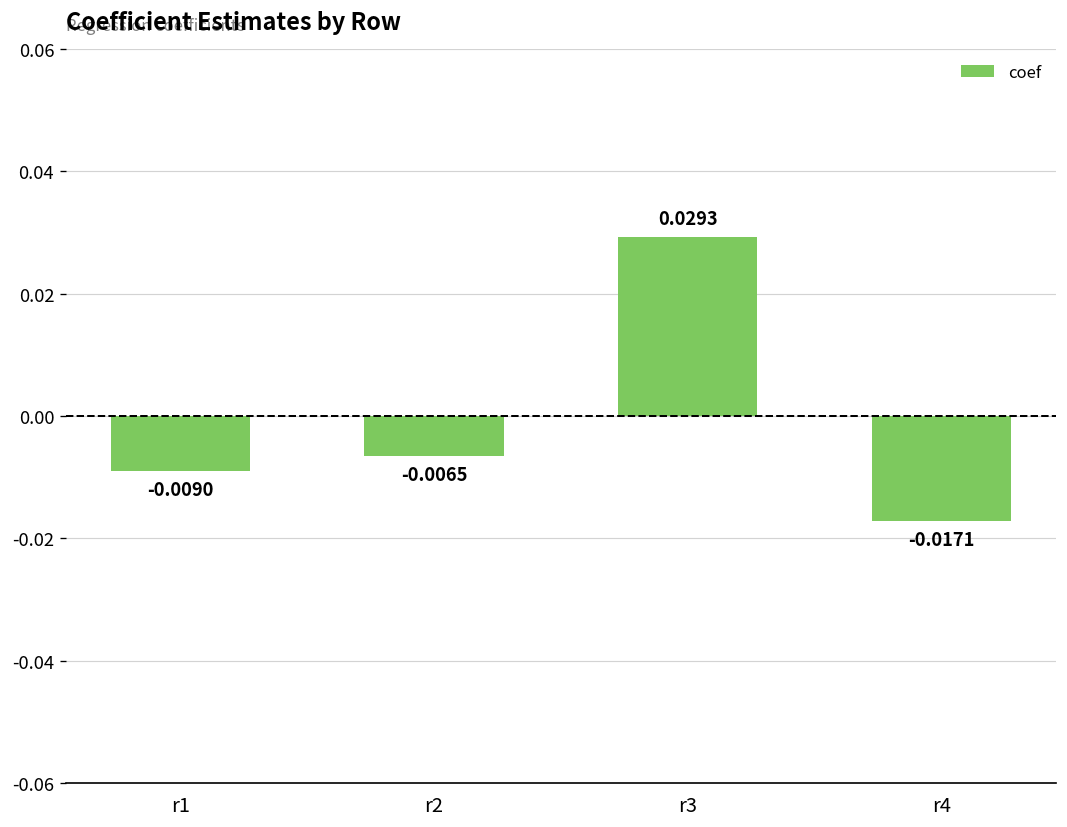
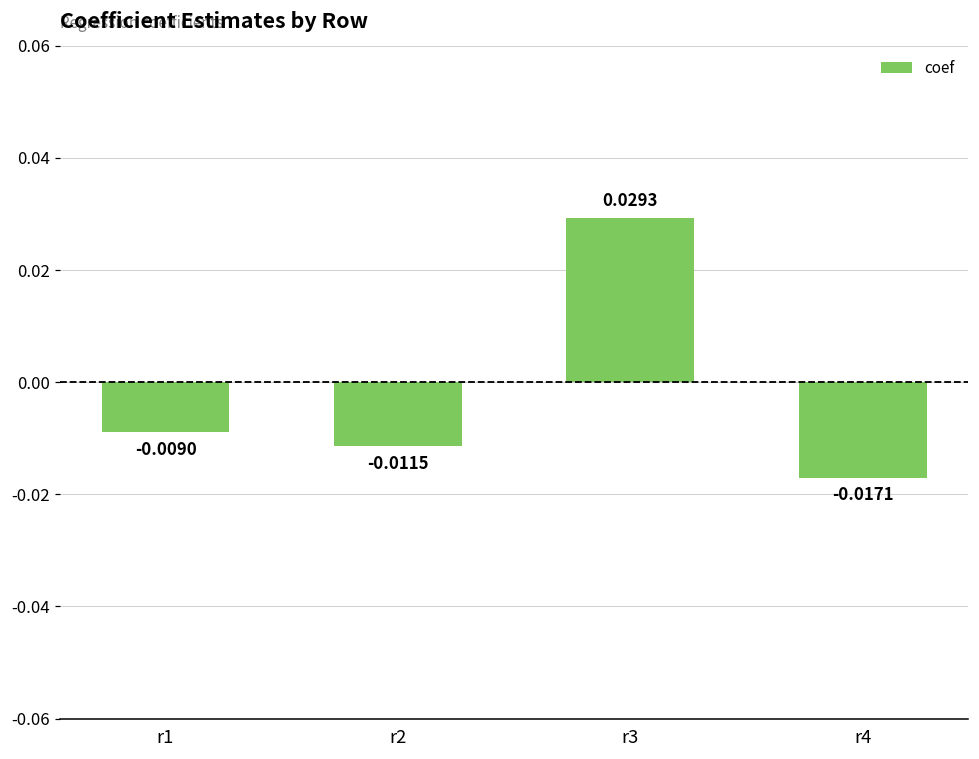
r2: -0.0065 -> -0.0115
